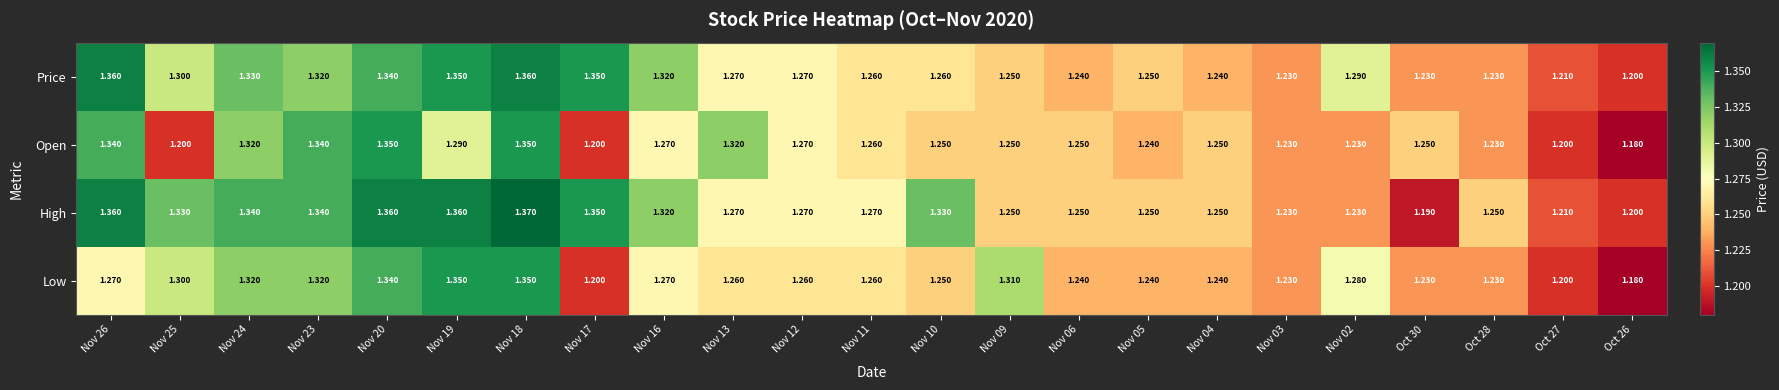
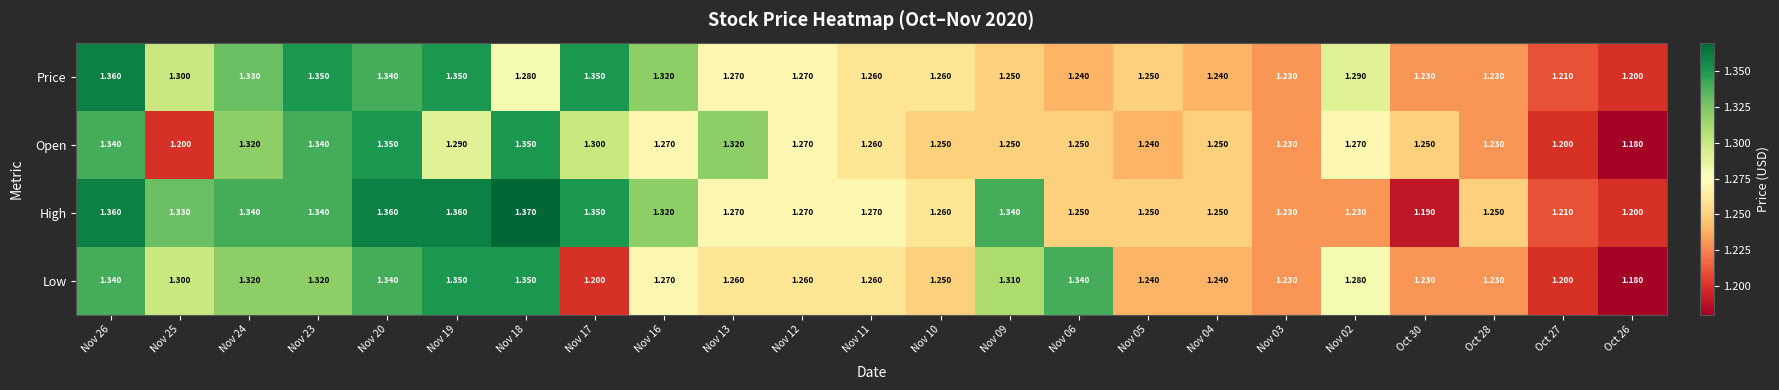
Price, Nov 23: 1.320 -> 1.350
Price, Nov 18: 1.360 -> 1.280
Open, Nov 17: 1.200 -> 1.300
Open, Nov 02: 1.230 -> 1.270
High, Nov 10: 1.330 -> 1.260
High, Nov 09: 1.250 -> 1.340
Low, Nov 26: 1.270 -> 1.340
Low, Nov 06: 1.240 -> 1.340
